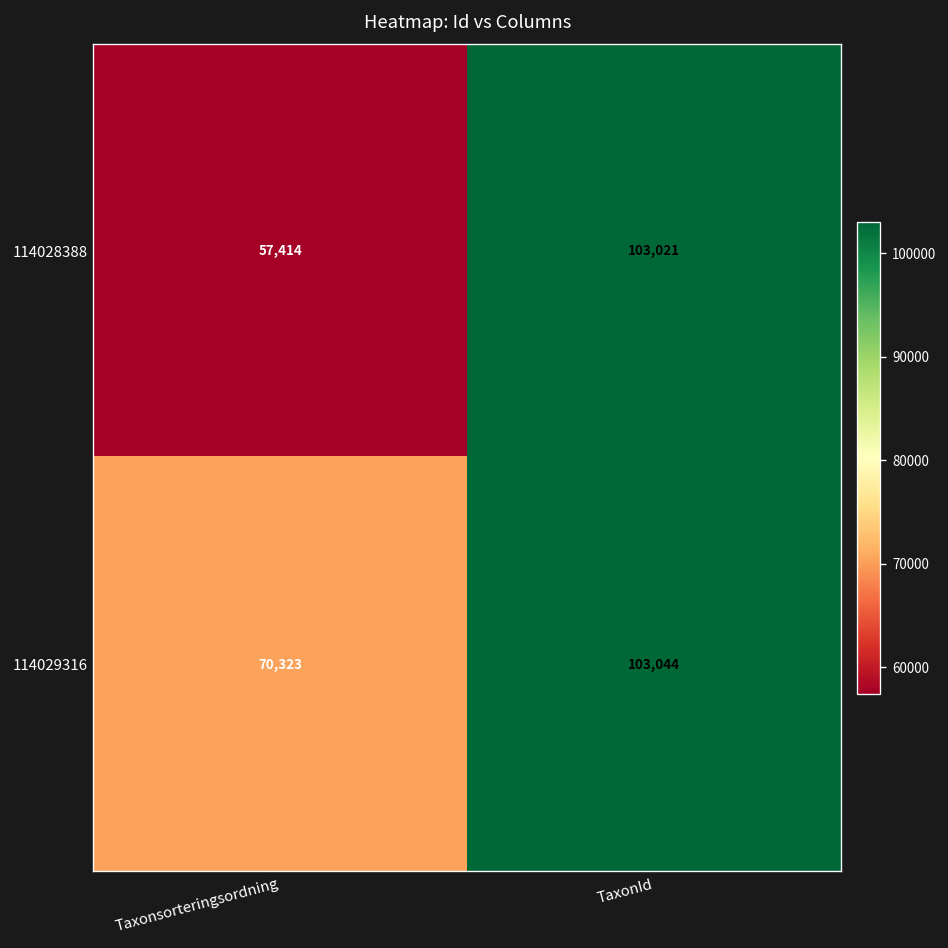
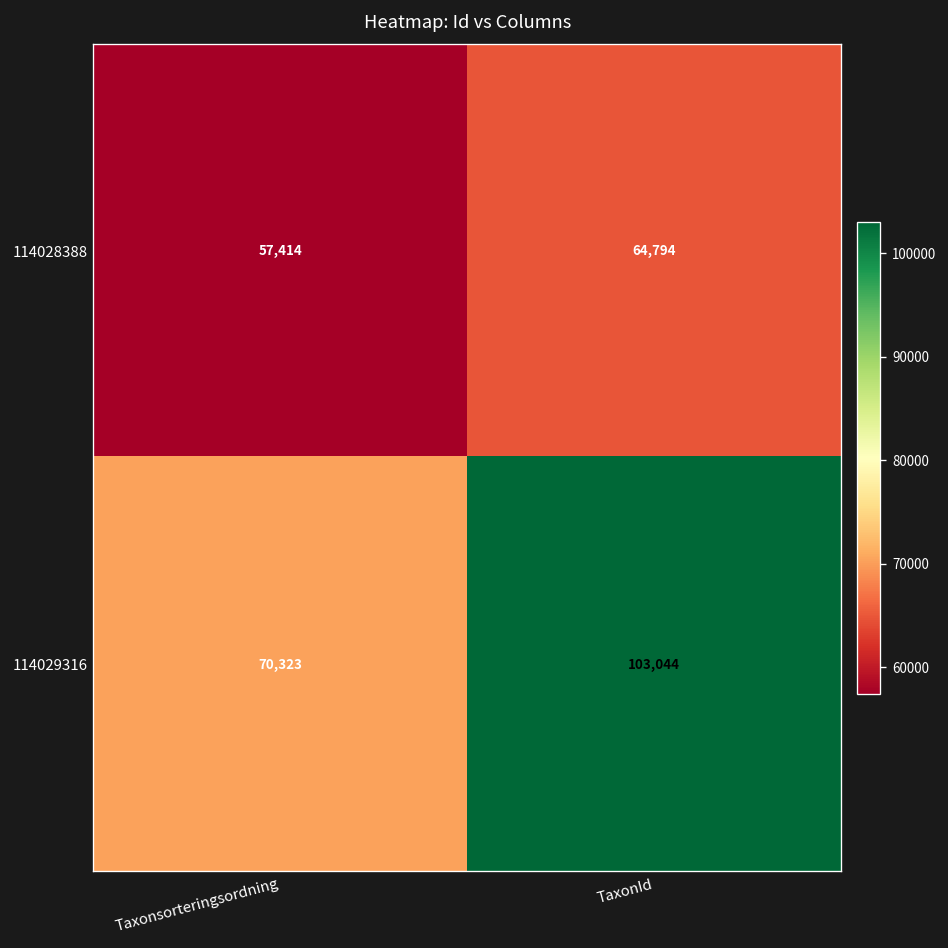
114028388, TaxonId: 103,021 -> 64,794
